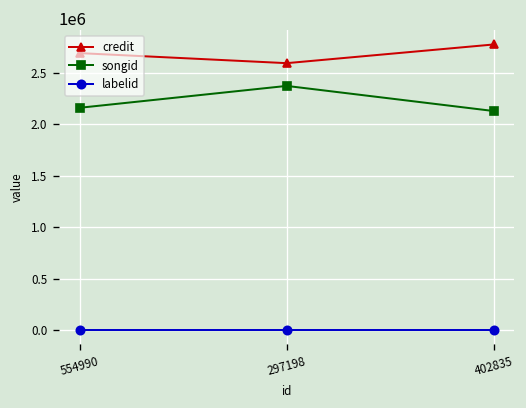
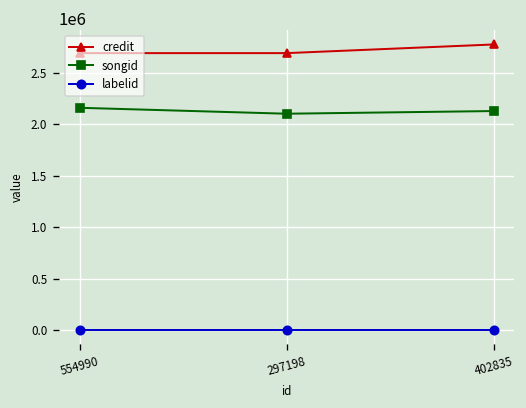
credit, 297198: 2600000 -> 2700000
songid, 297198: 2400000 -> 2100000
